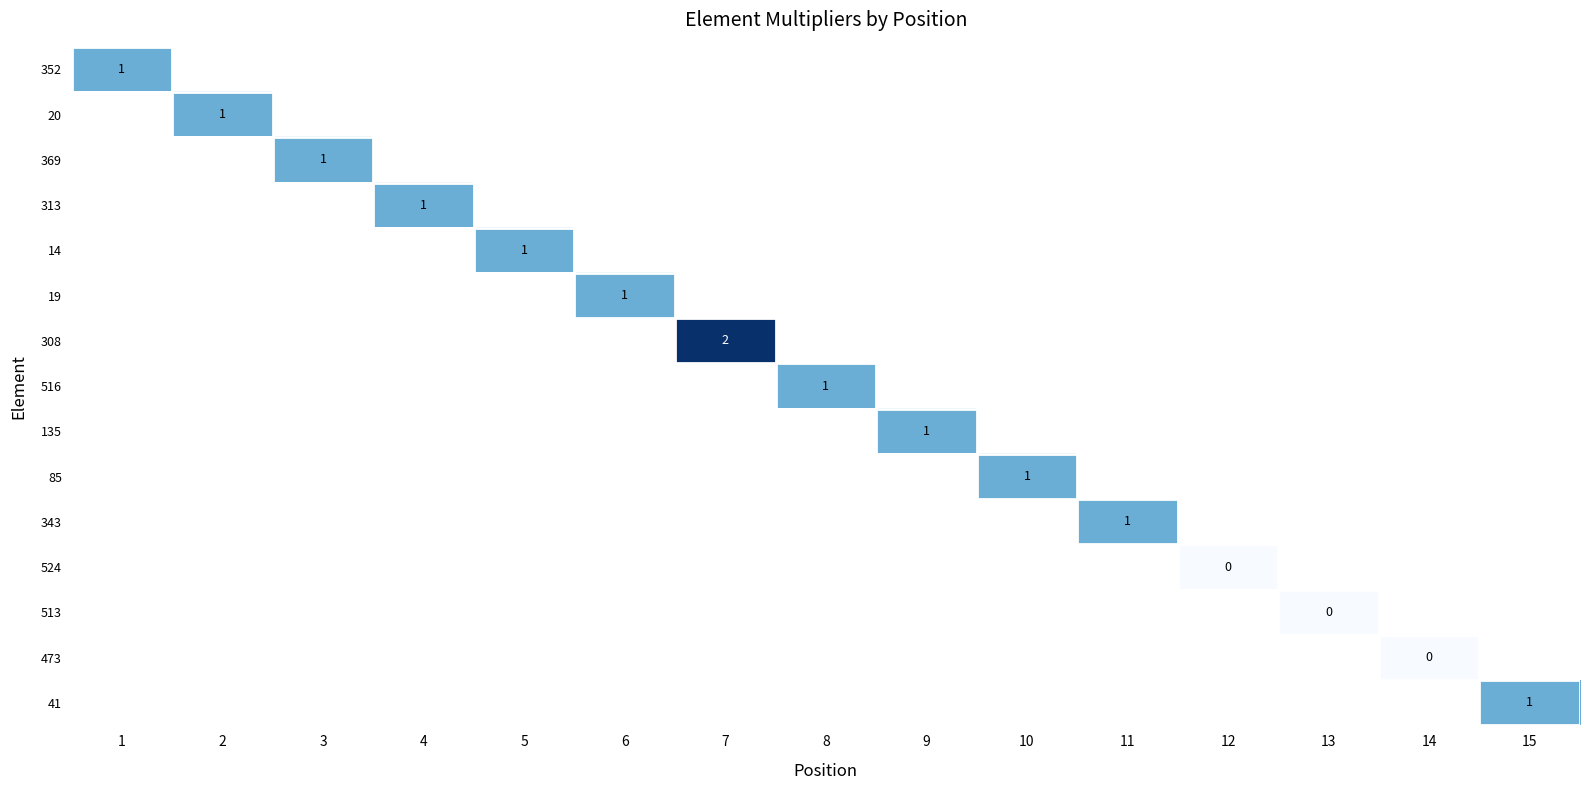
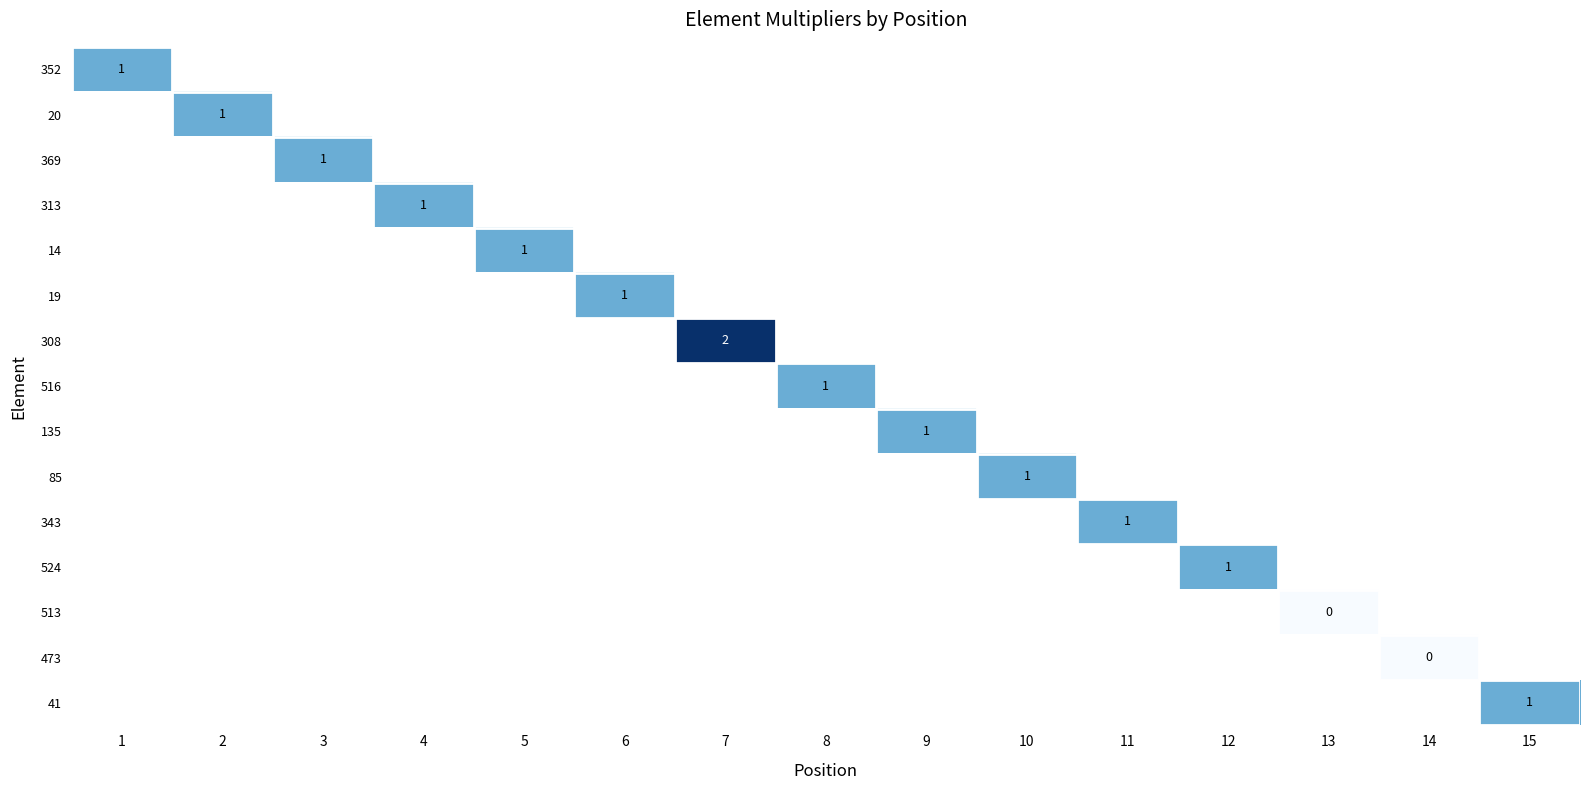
524, 12: 0 -> 1
